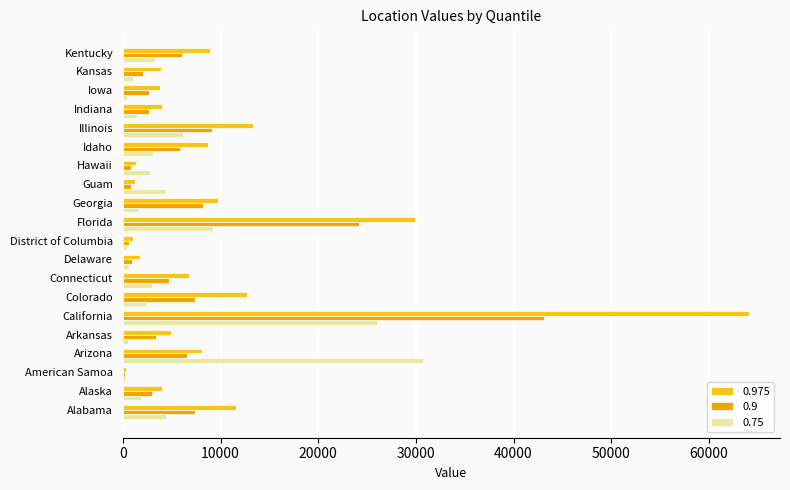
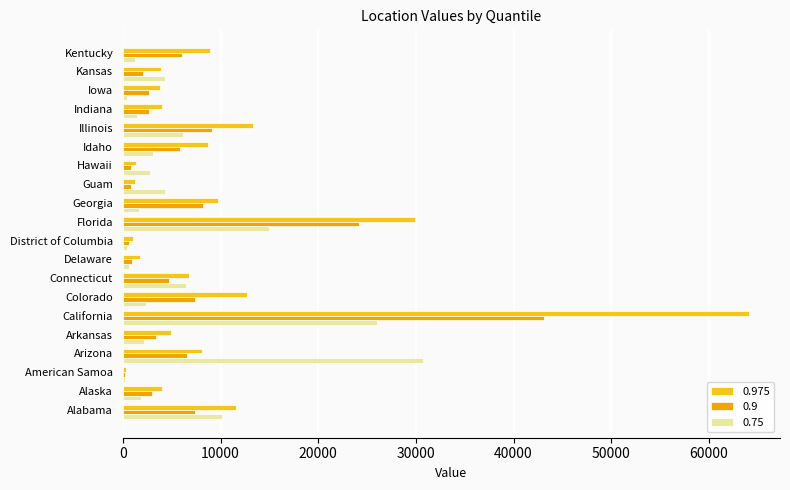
0.75, Kentucky: 3000 -> 1000
0.75, Kansas: 1000 -> 4000
0.75, Florida: 9000 -> 15000
0.75, Connecticut: 3000 -> 6000
0.75, Arkansas: 1000 -> 2000
0.75, Alabama: 4000 -> 10000
